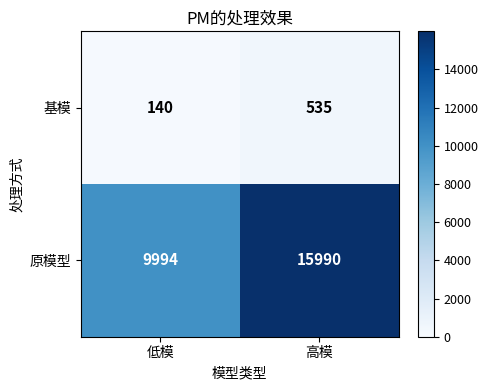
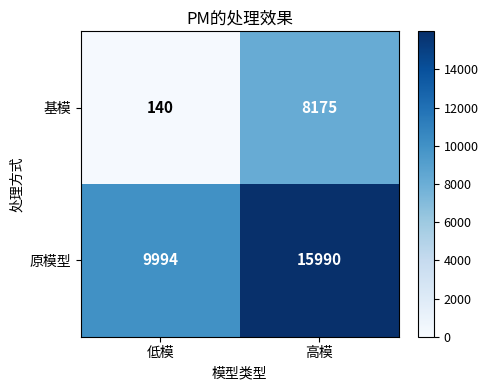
基模, 高模: 535 -> 8175
